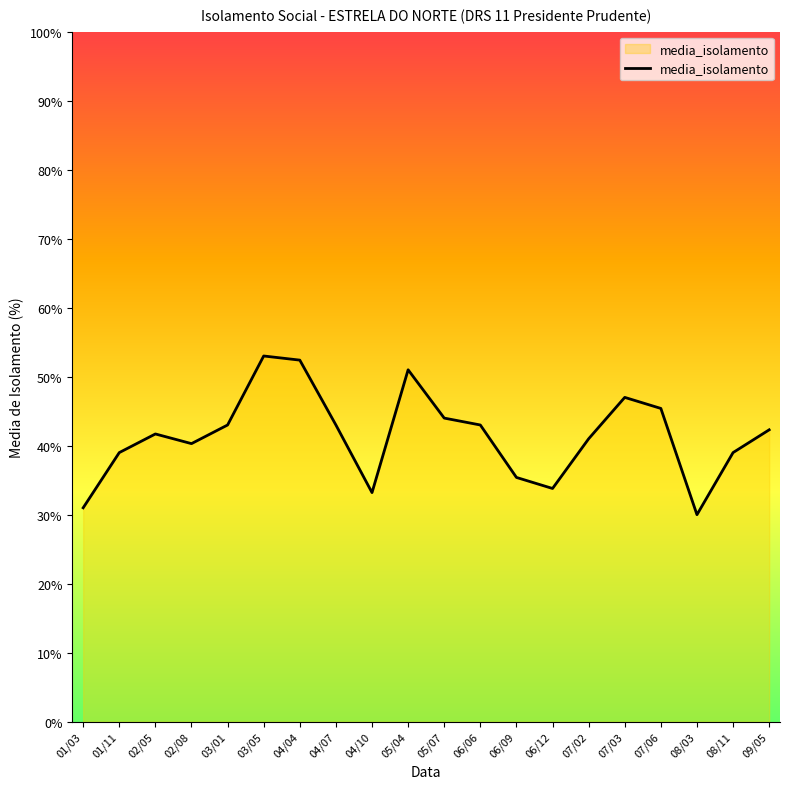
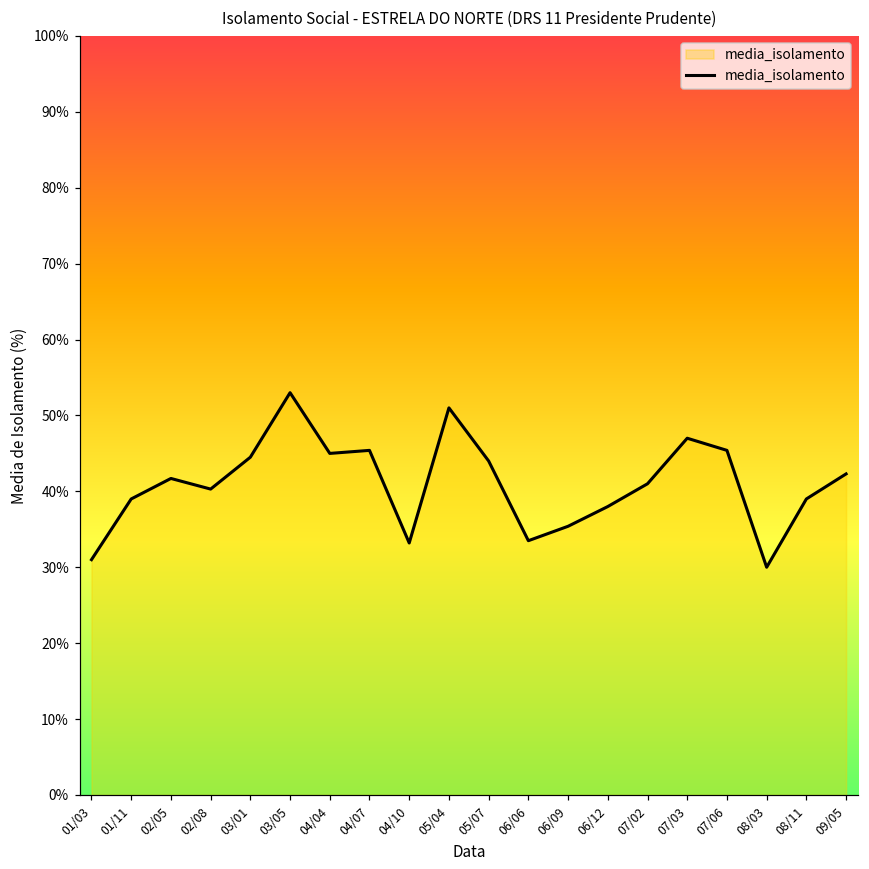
03/01: 43% -> 45%
04/04: 52% -> 45%
04/07: 43% -> 45%
06/06: 43% -> 34%
06/12: 34% -> 38%
